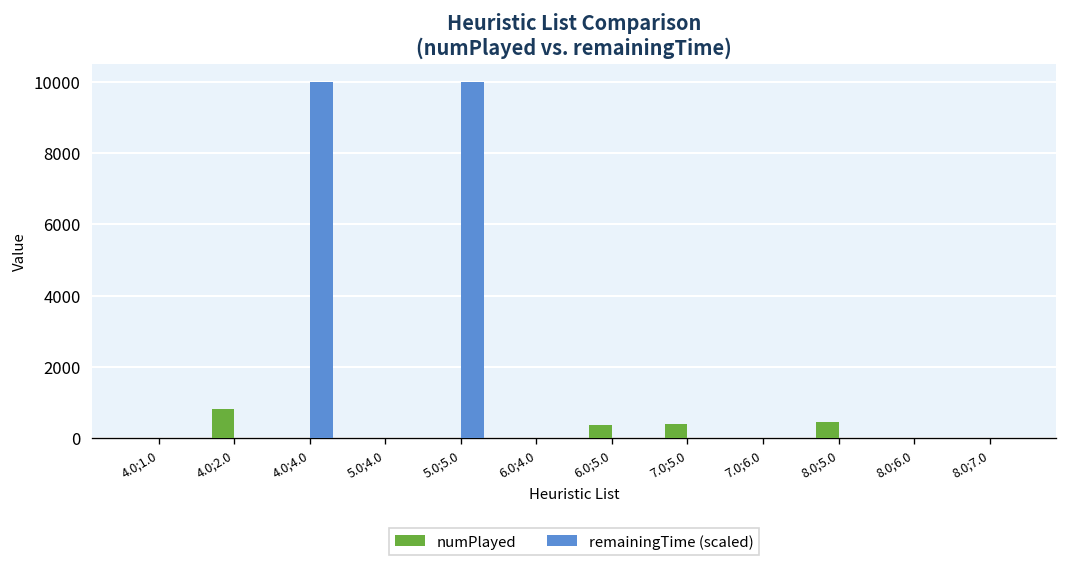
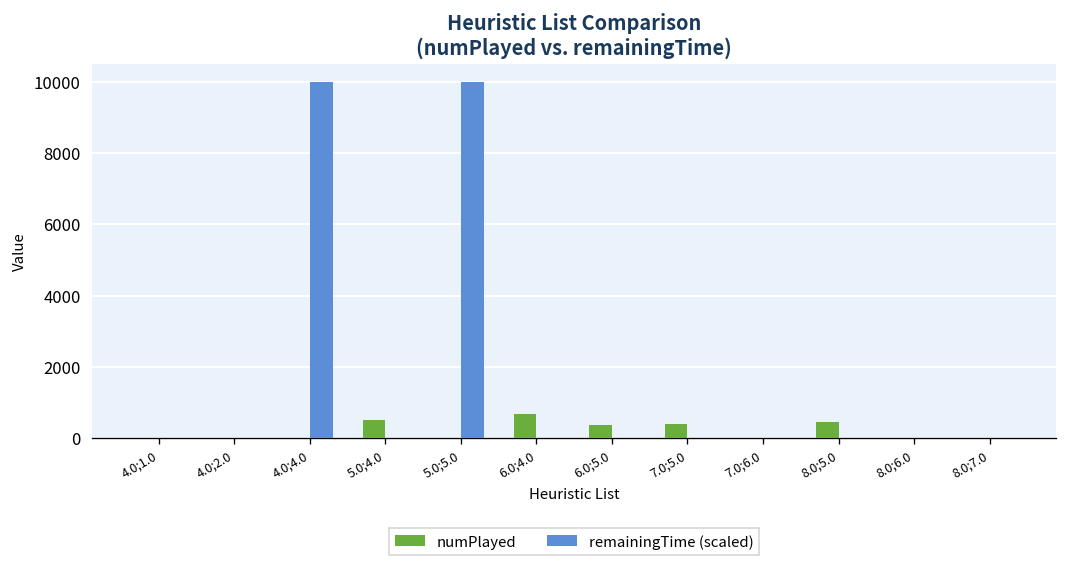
numPlayed, 4.0;2.0: 800 -> 0
numPlayed, 5.0;4.0: 0 -> 500
numPlayed, 6.0;4.0: 0 -> 700
